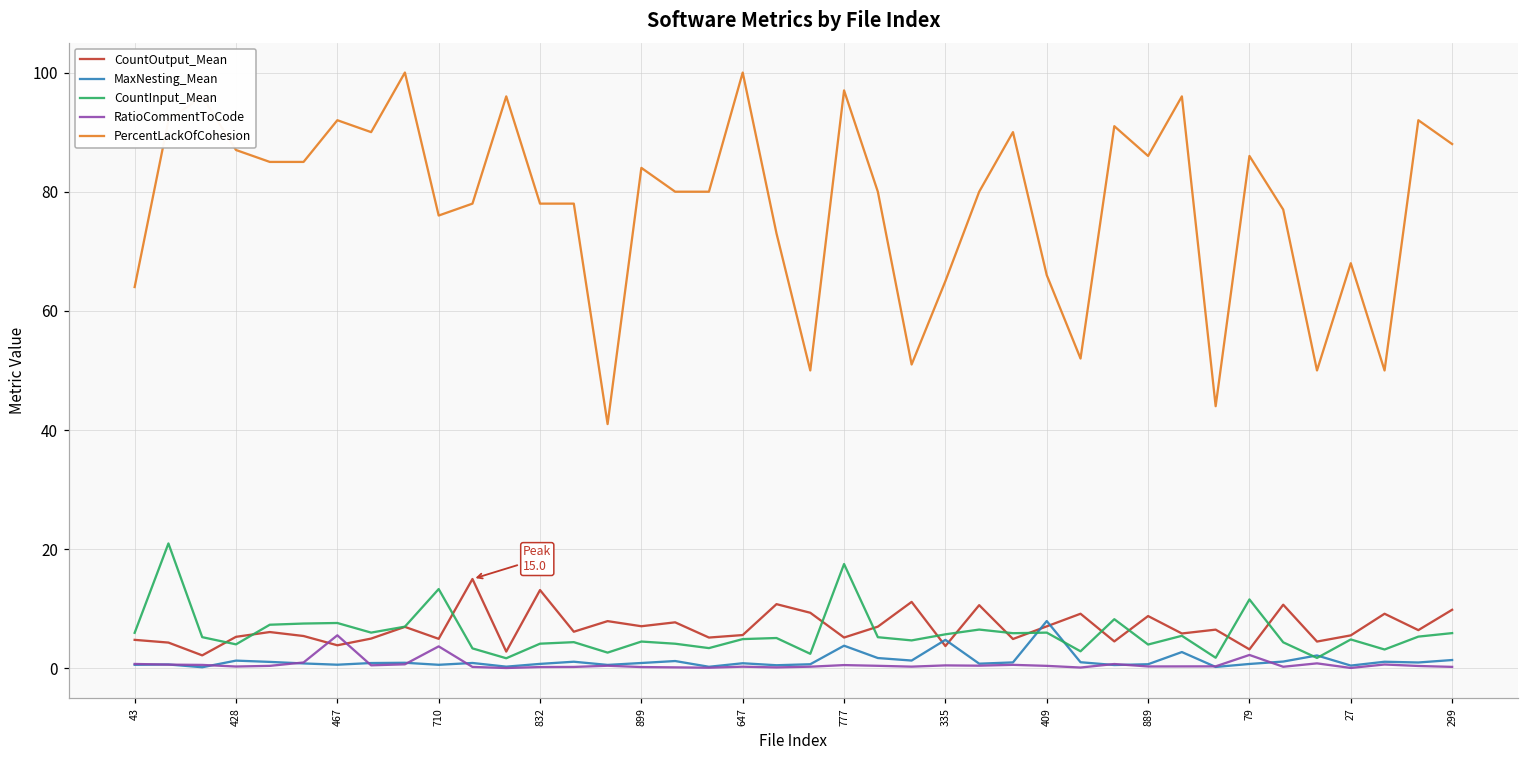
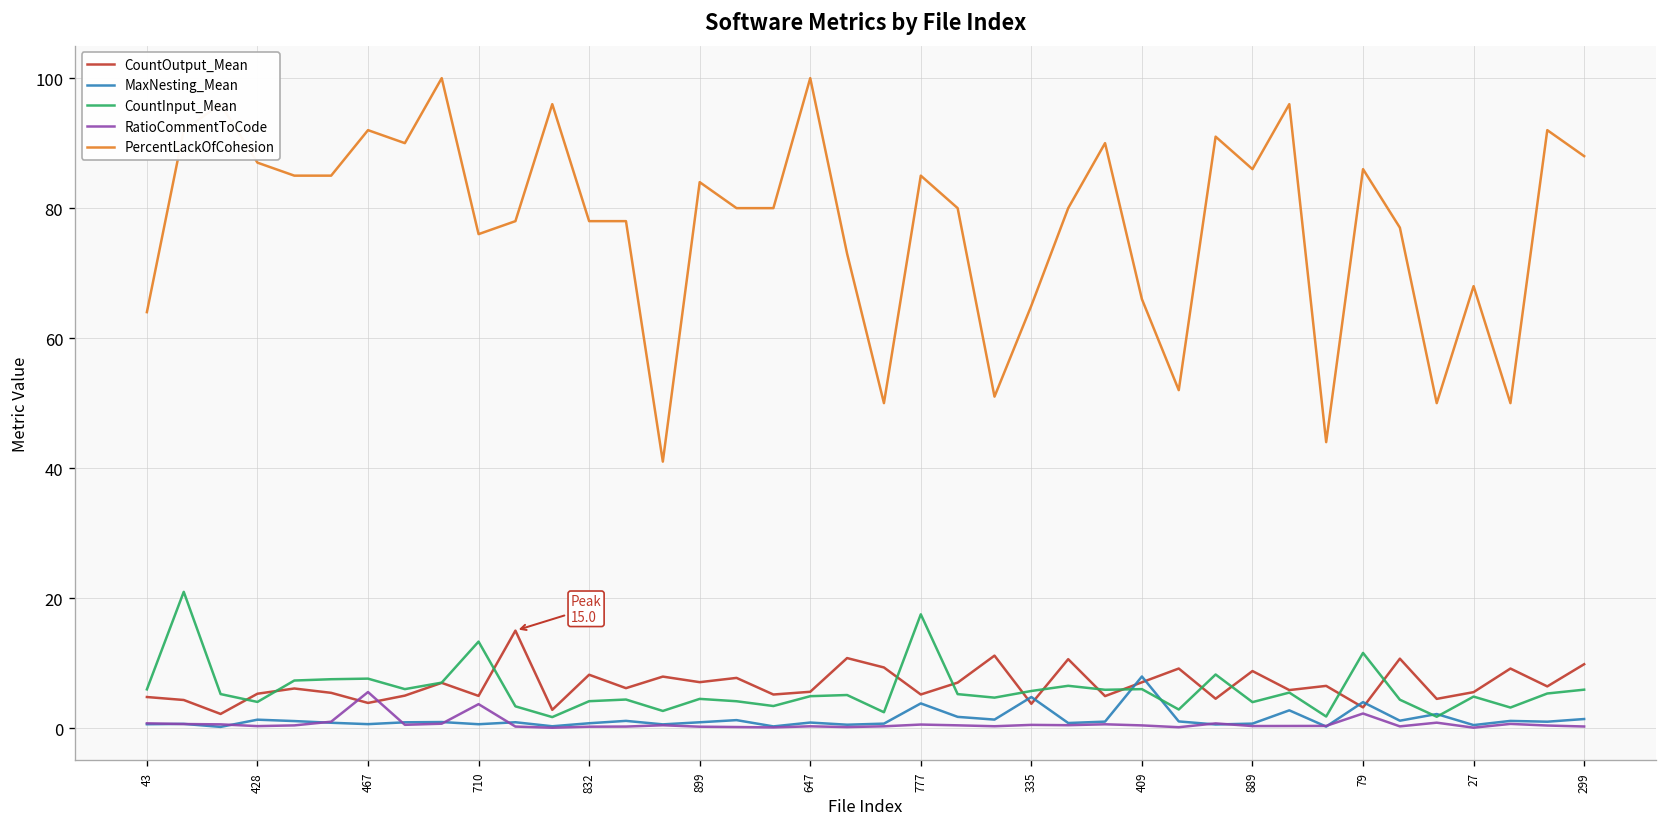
CountOutput_Mean, 832: 13 -> 8
PercentLackOfCohesion, 777: 97 -> 85
MaxNesting_Mean, 79: 1 -> 4
